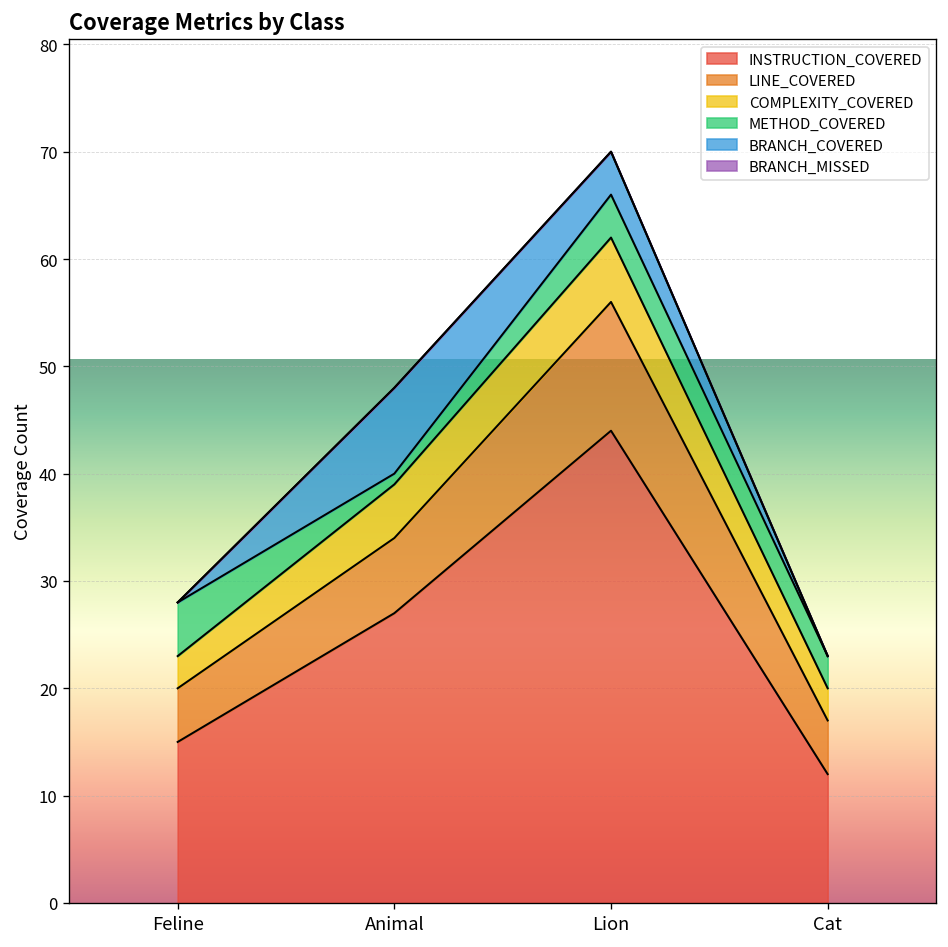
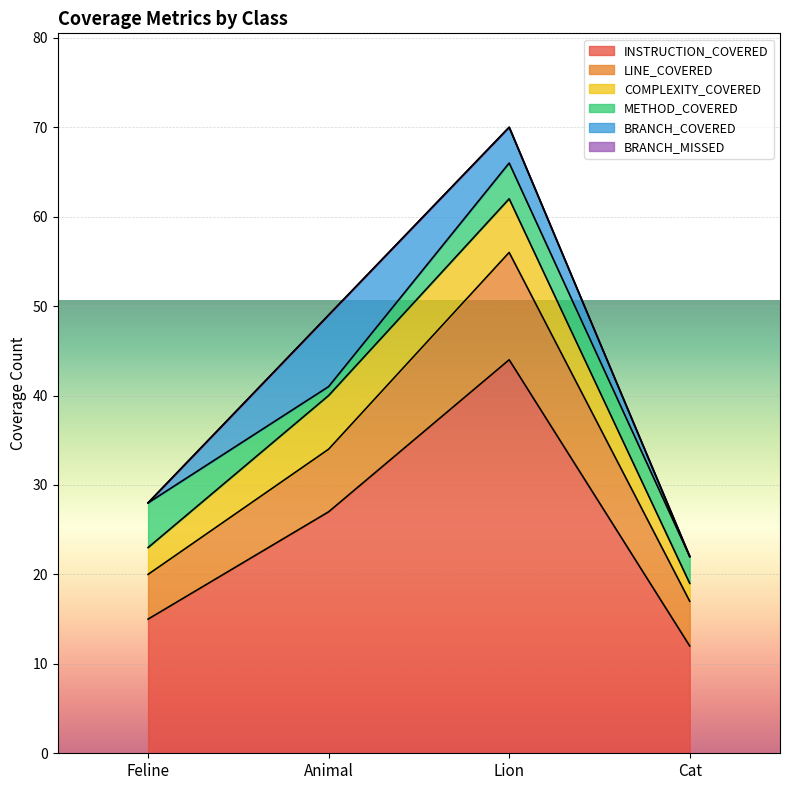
COMPLEXITY_COVERED, Animal: 5 -> 6
COMPLEXITY_COVERED, Cat: 3 -> 2
